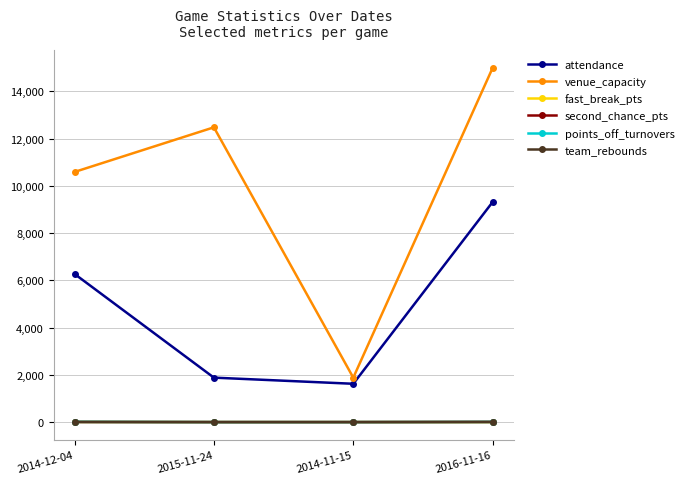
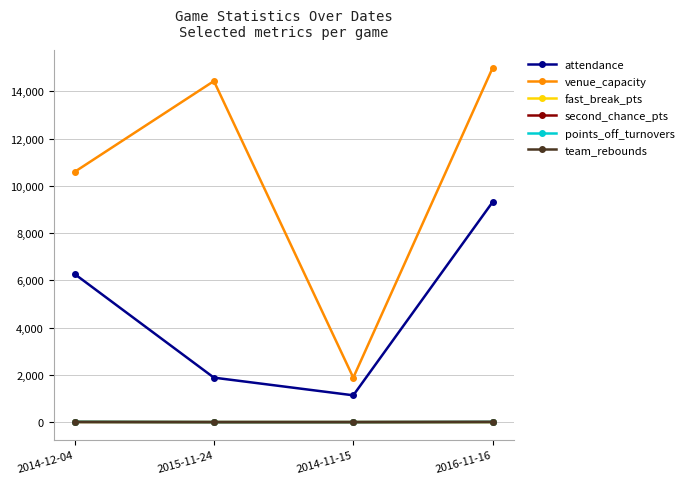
venue_capacity, 2015-11-24: 12,500 -> 14,400
attendance, 2014-11-15: 1,600 -> 1,100
